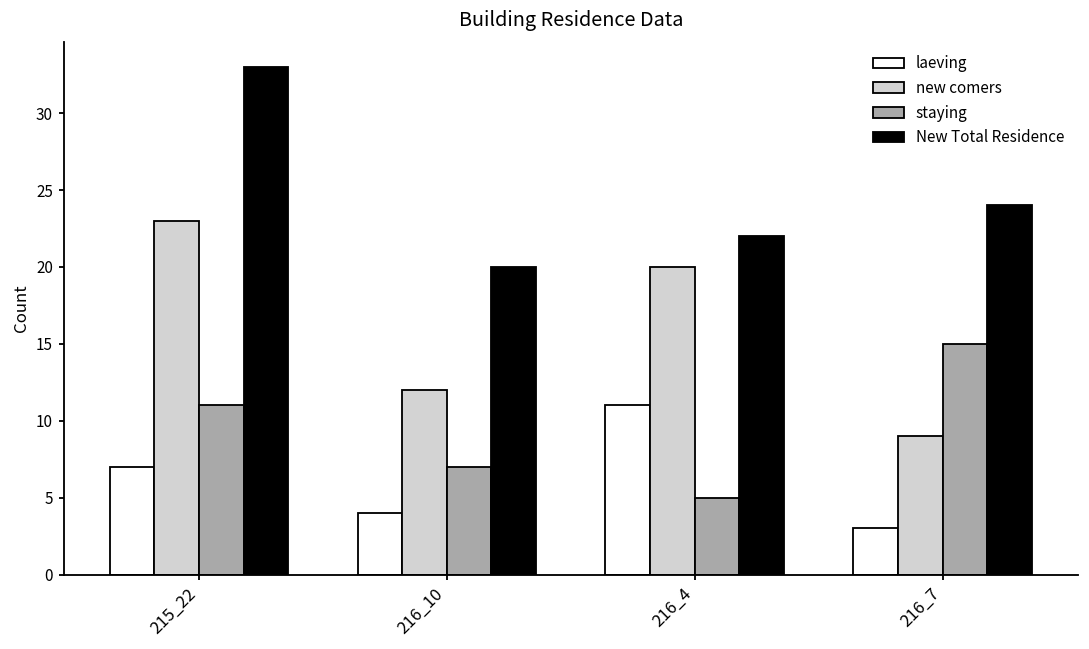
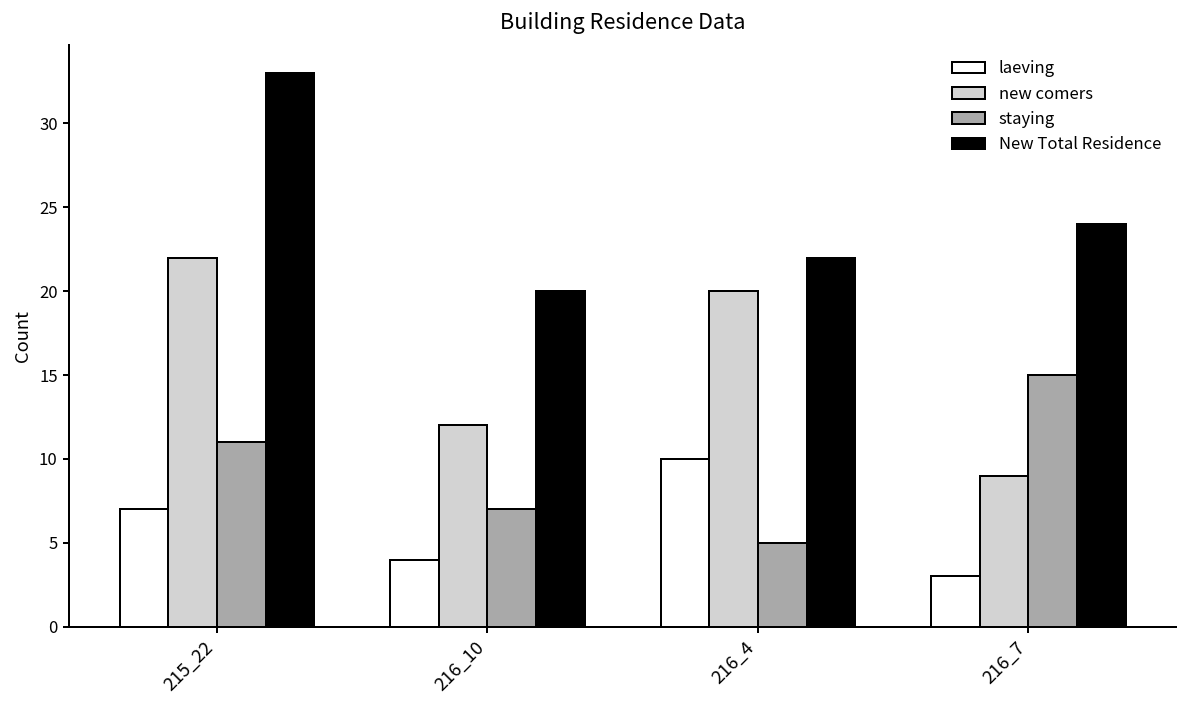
new comers, 215_22: 23 -> 22
laeving, 216_4: 11 -> 10
